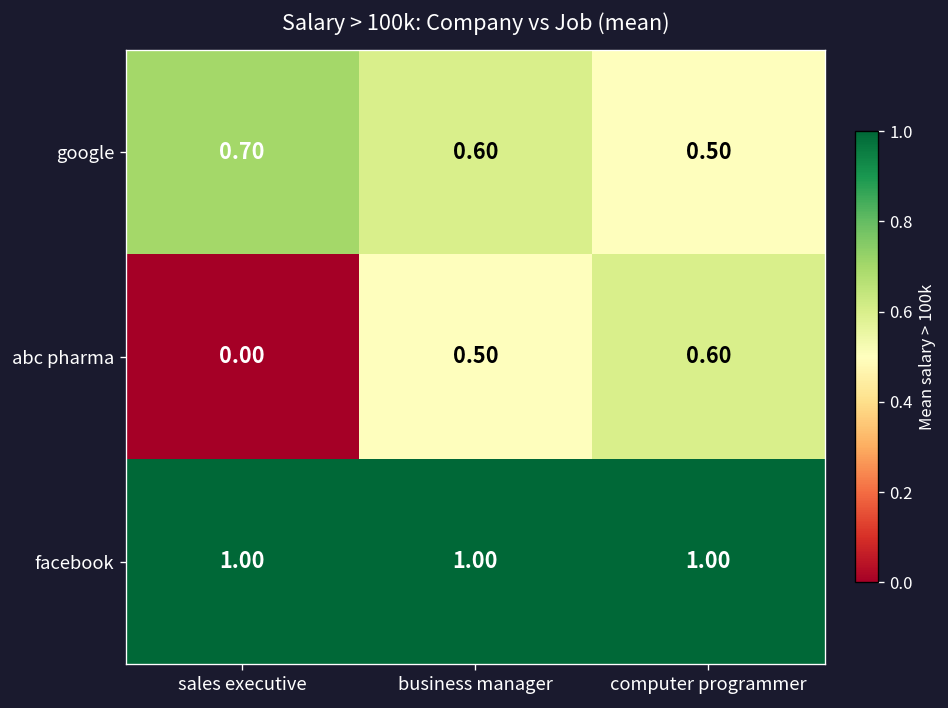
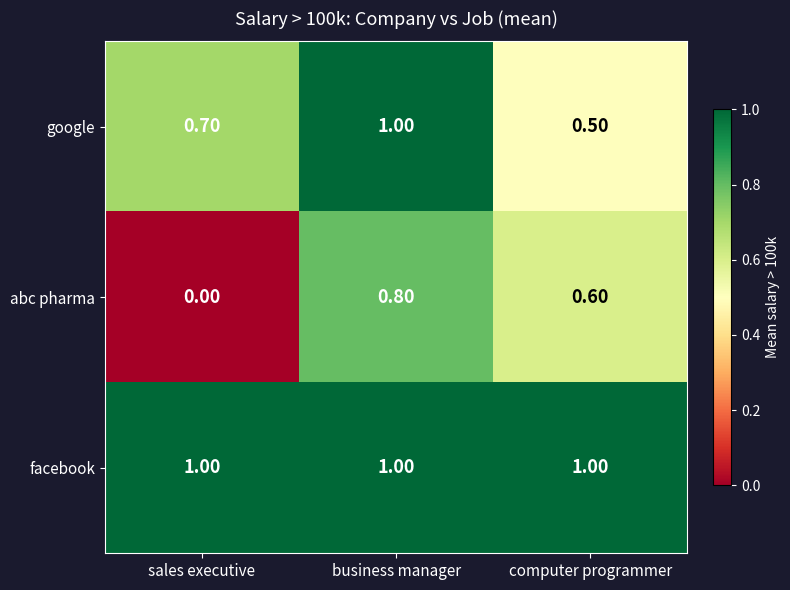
google, business manager: 0.60 -> 1.00
abc pharma, business manager: 0.50 -> 0.80
